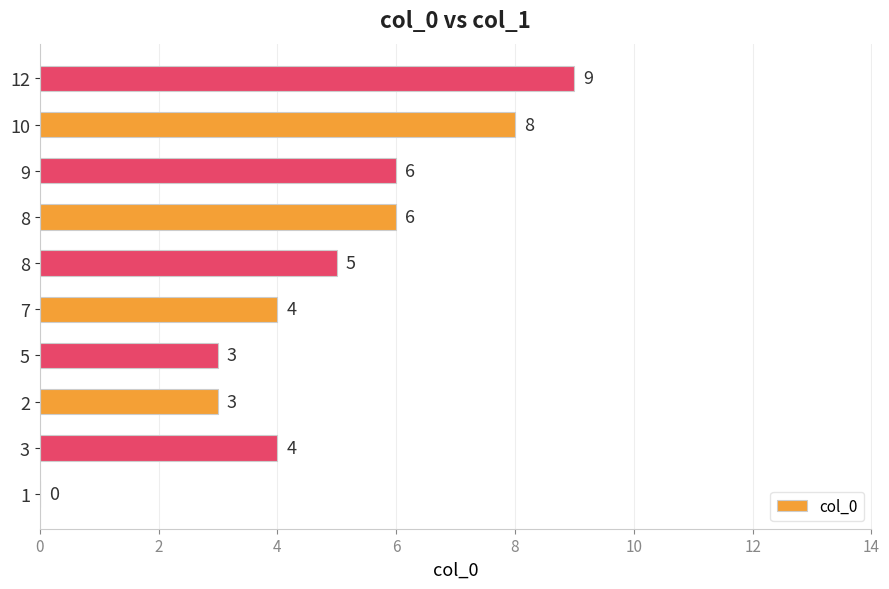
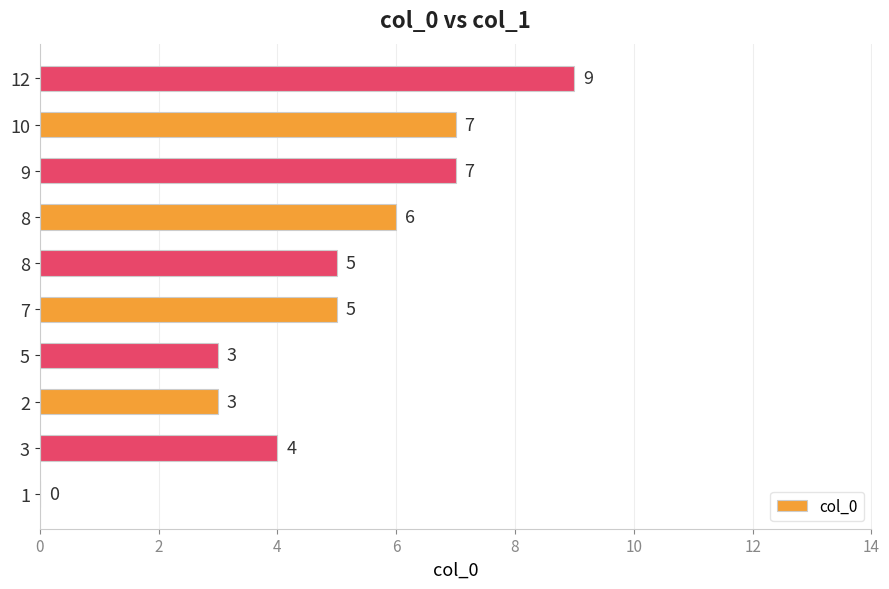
10: 8 -> 7
9: 6 -> 7
7: 4 -> 5
